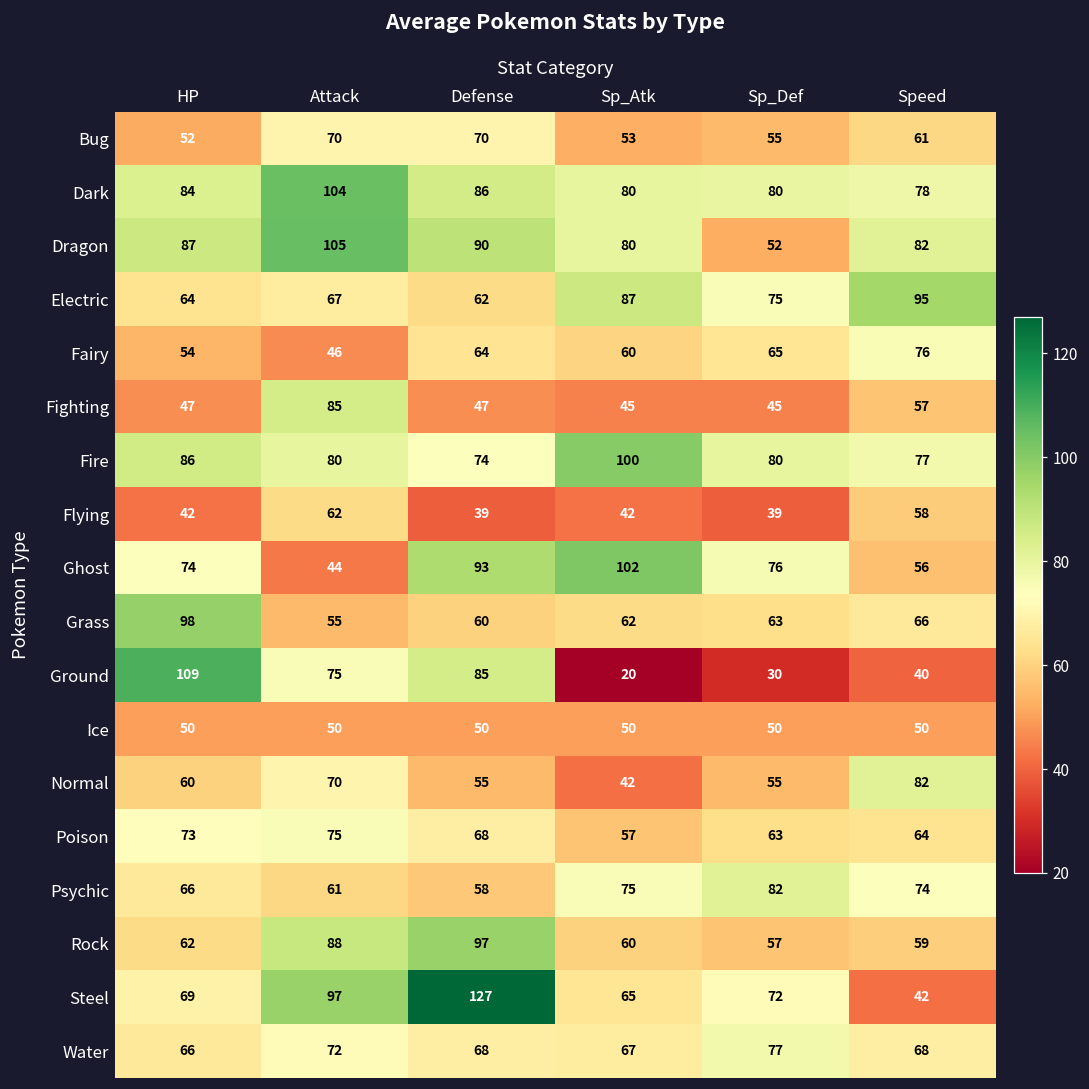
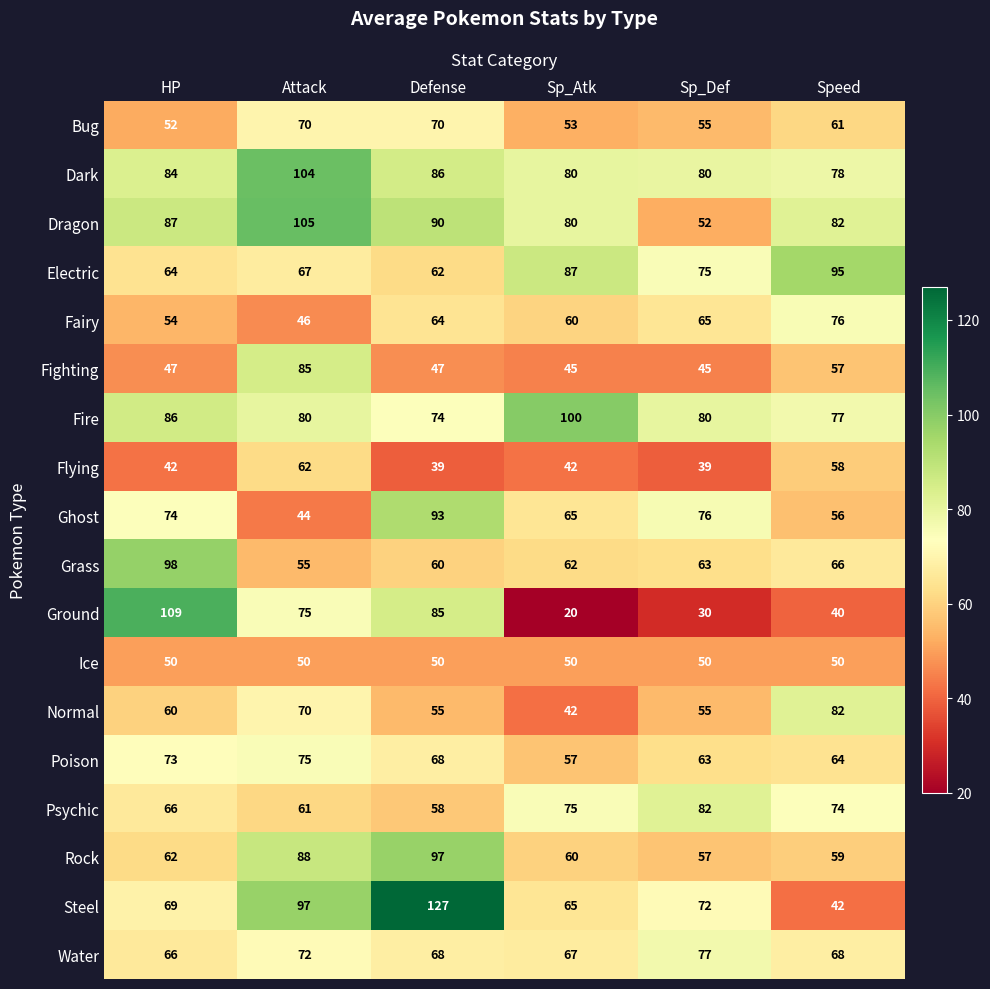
Ghost, Sp_Atk: 102 -> 65
